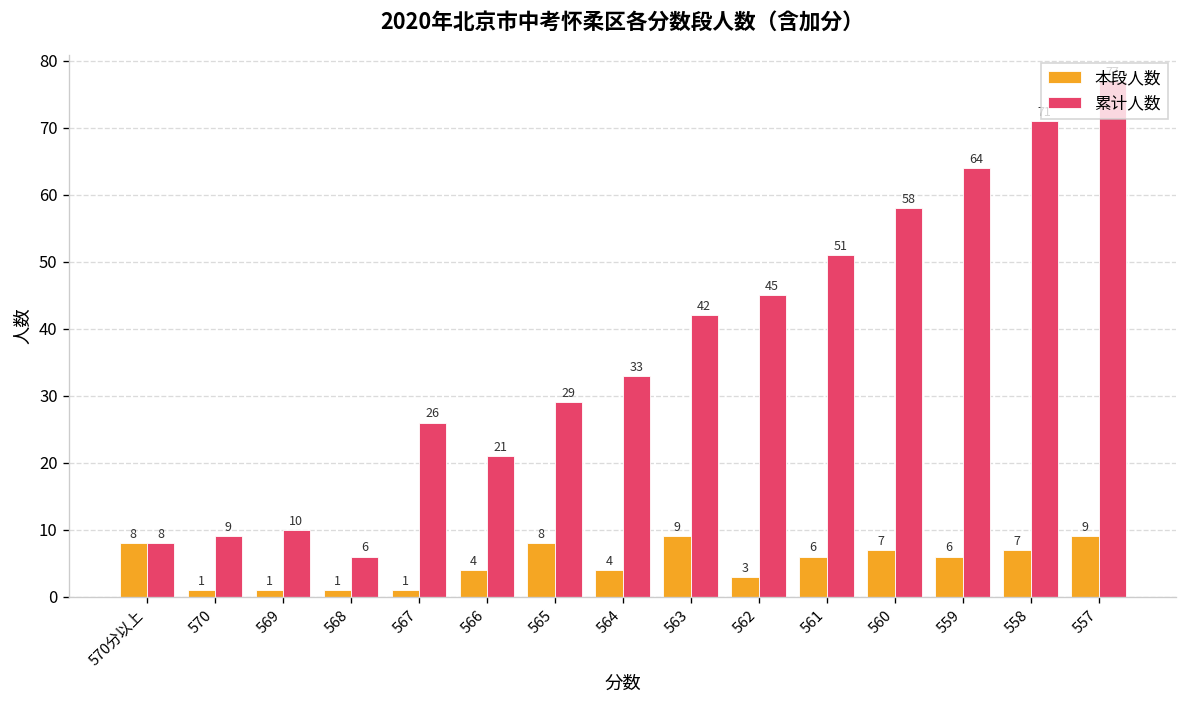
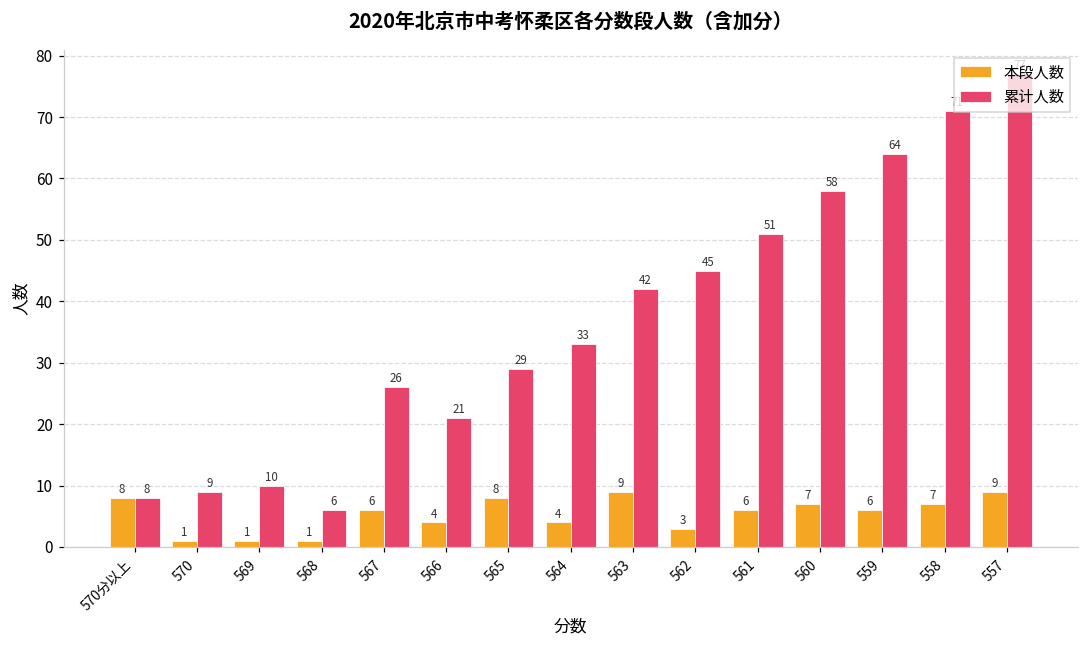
本段人数, 567: 1 -> 6
